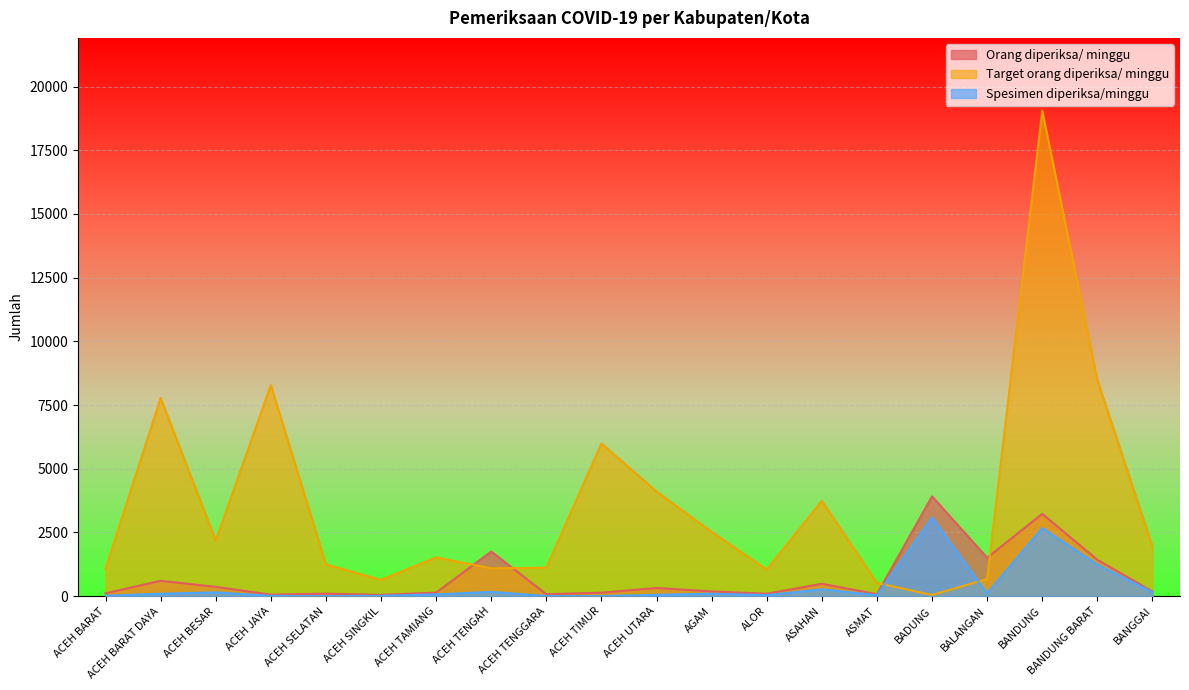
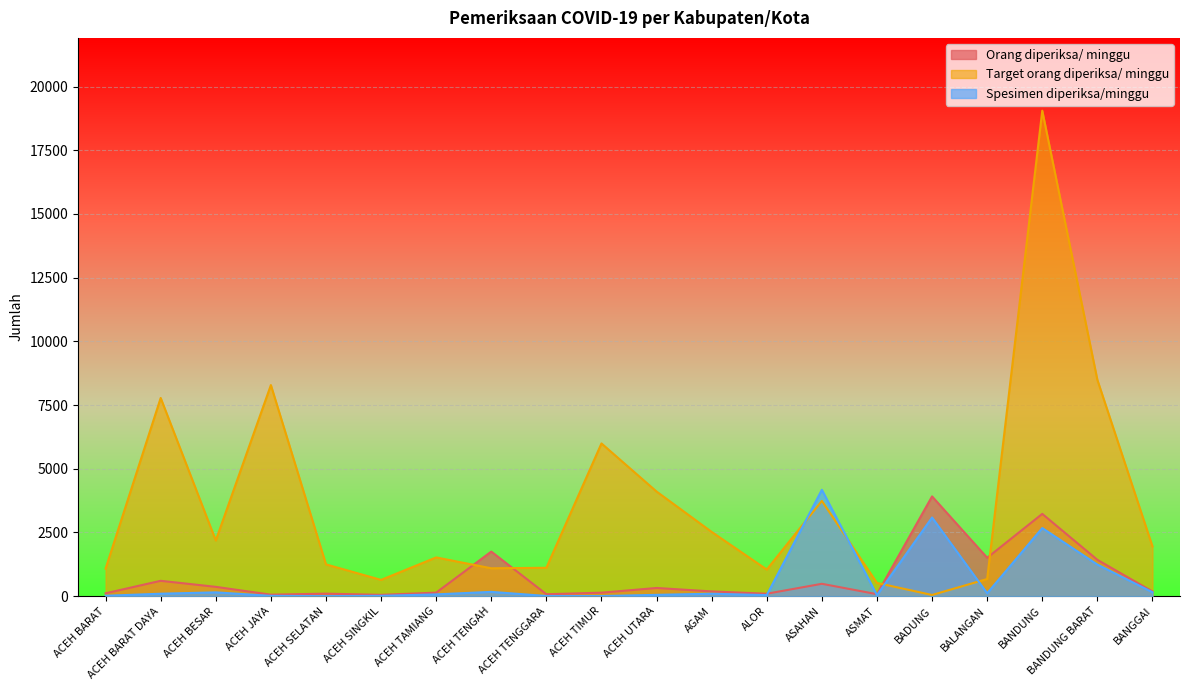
Spesimen diperiksa/minggu, ASAHAN: 300 -> 4200
